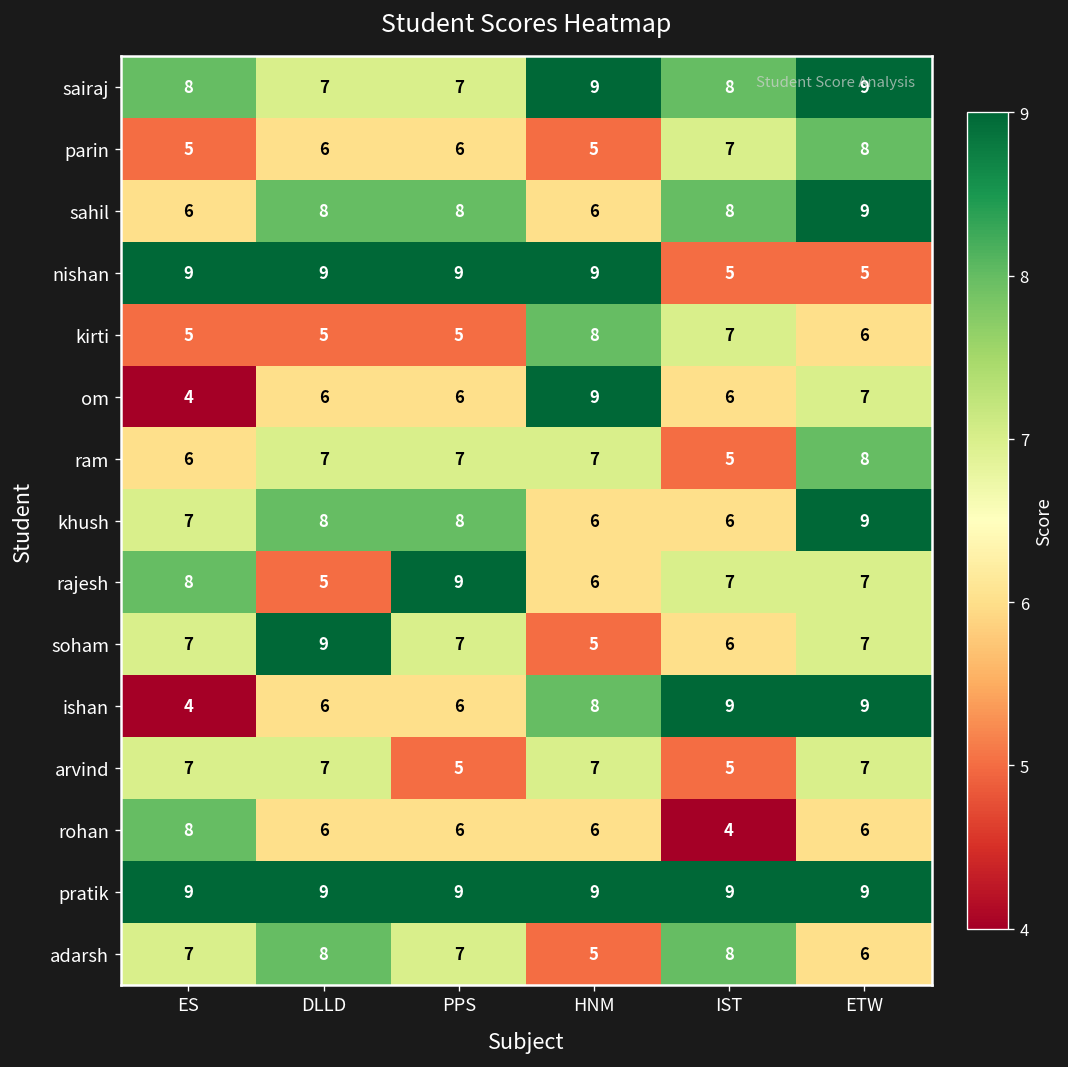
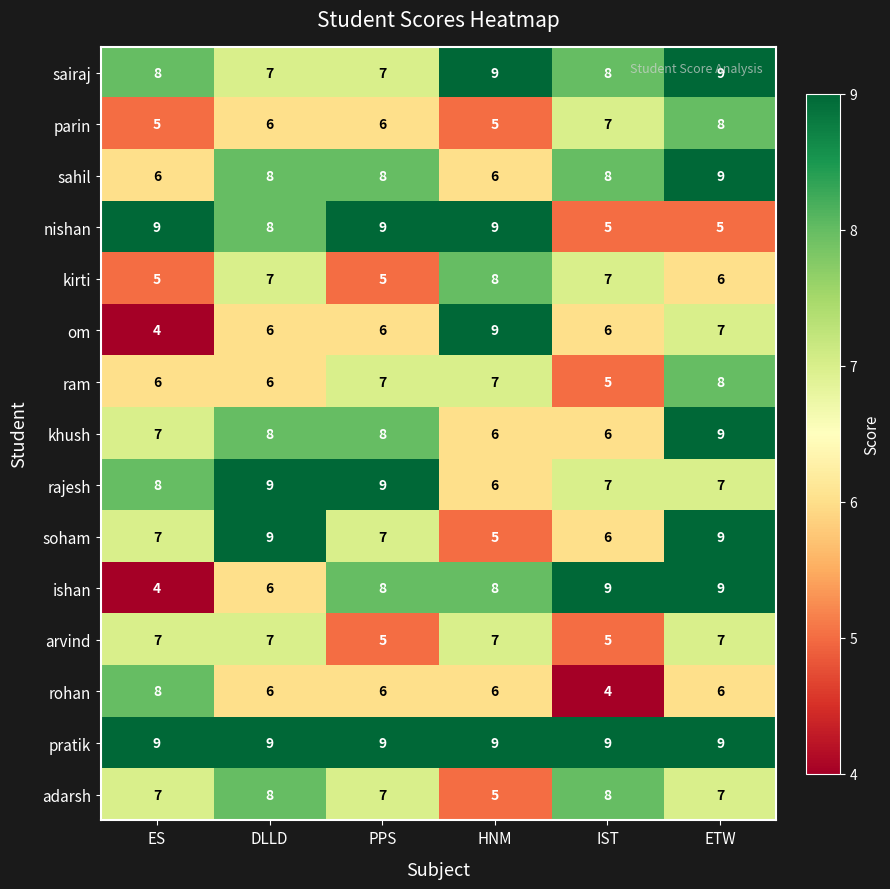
nishan, DLLD: 9 -> 8
kirti, DLLD: 5 -> 7
ram, DLLD: 7 -> 6
rajesh, DLLD: 5 -> 9
soham, ETW: 7 -> 9
ishan, PPS: 6 -> 8
adarsh, ETW: 6 -> 7
